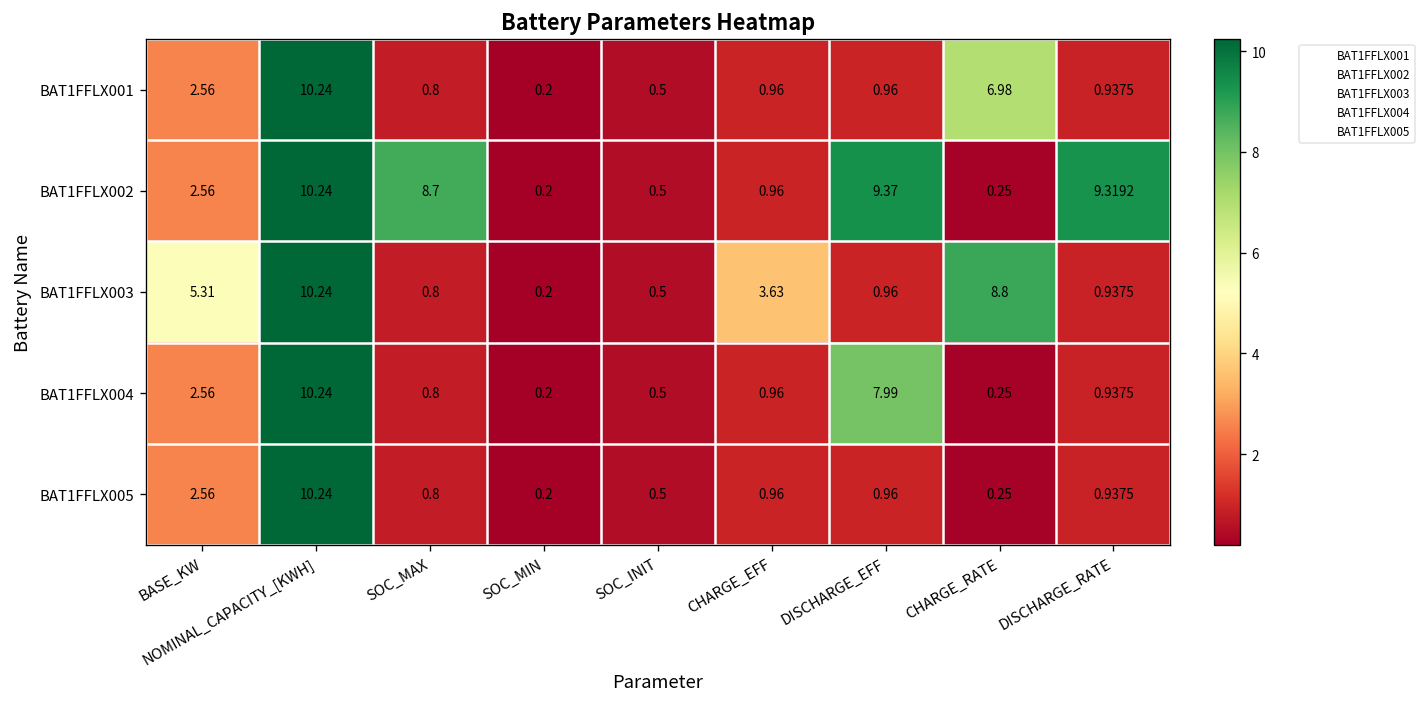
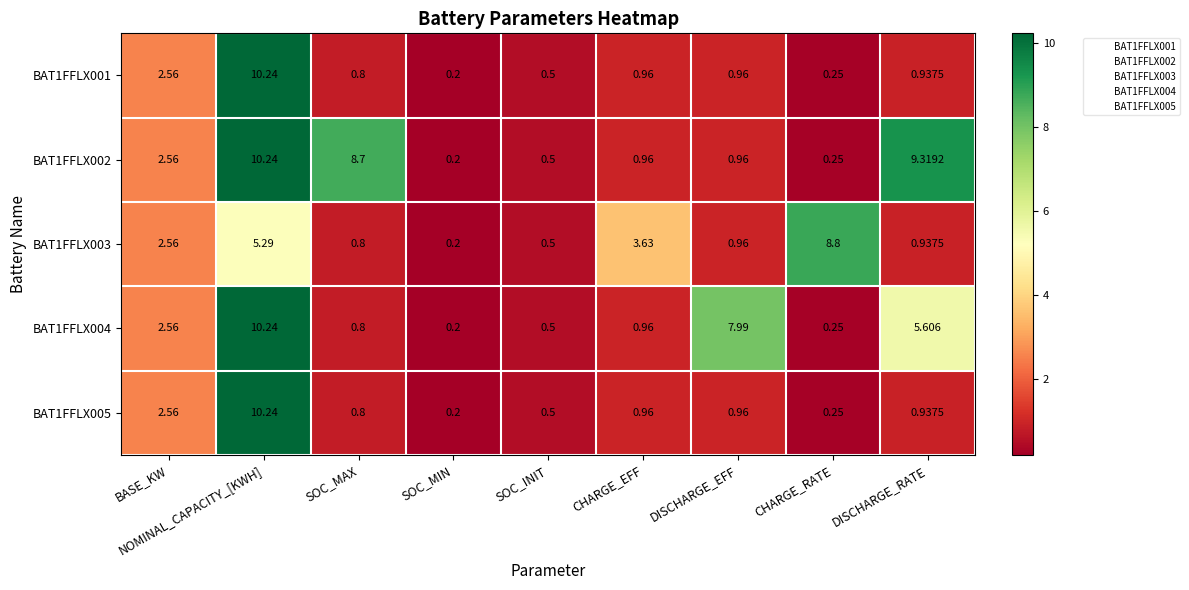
BAT1FFLX001, CHARGE_RATE: 6.98 -> 0.25
BAT1FFLX002, DISCHARGE_EFF: 9.37 -> 0.96
BAT1FFLX003, BASE_KW: 5.31 -> 2.56
BAT1FFLX003, NOMINAL_CAPACITY_[KWH]: 10.24 -> 5.29
BAT1FFLX004, DISCHARGE_RATE: 0.9375 -> 5.606
